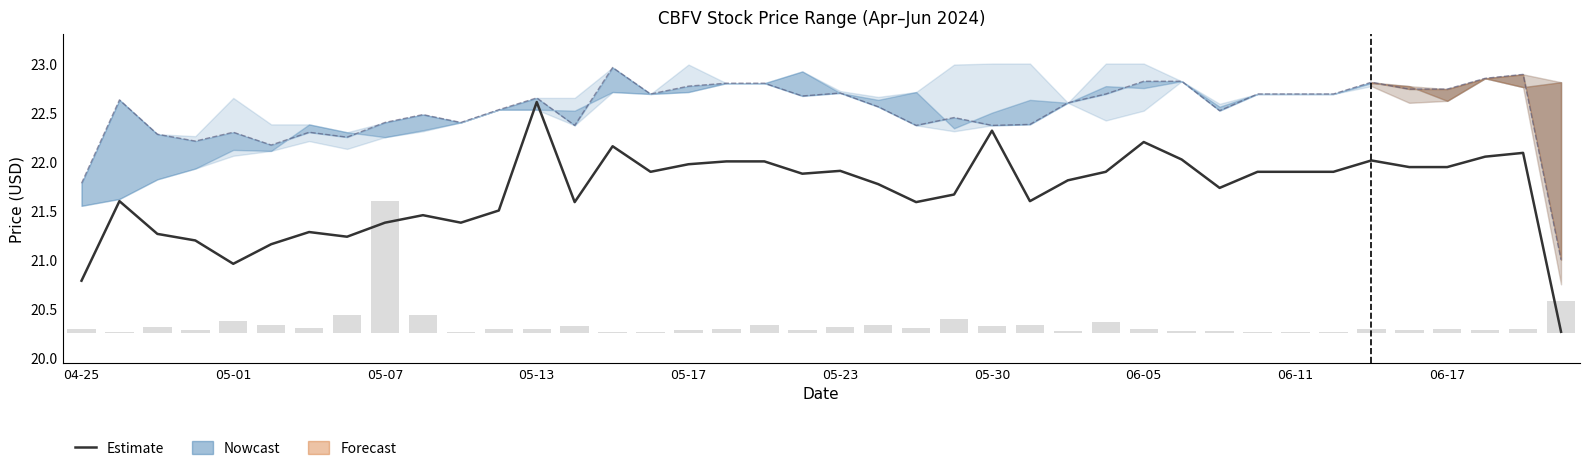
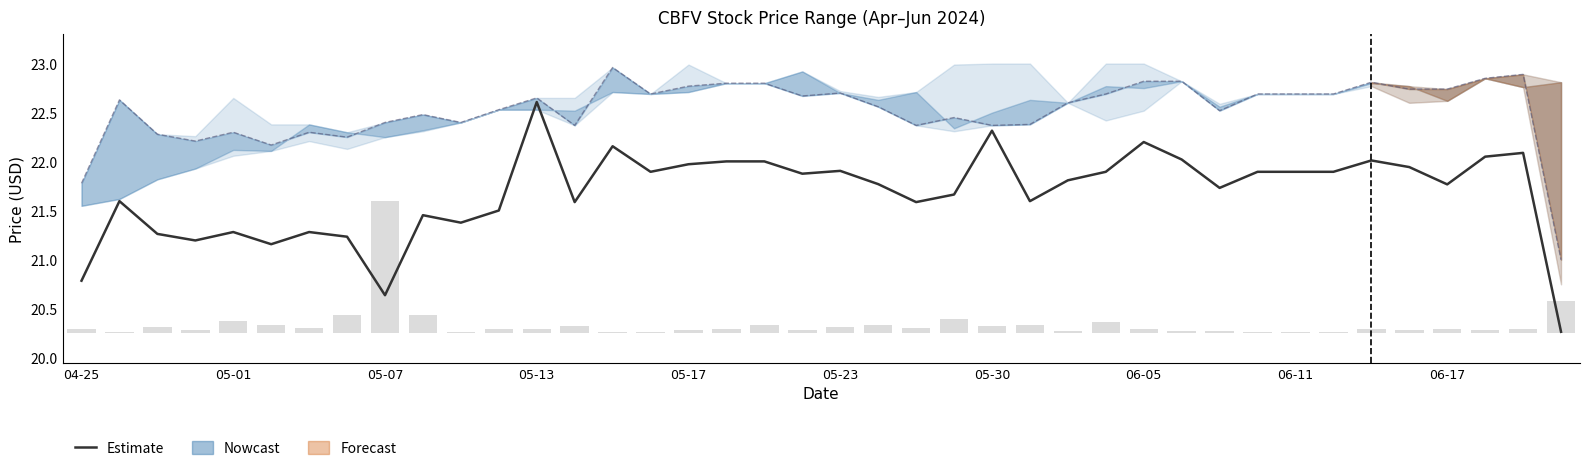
Estimate, 05-01: 21.0 -> 21.3
Estimate, 05-07: 21.4 -> 20.6
Estimate, 06-17: 21.9 -> 21.8
